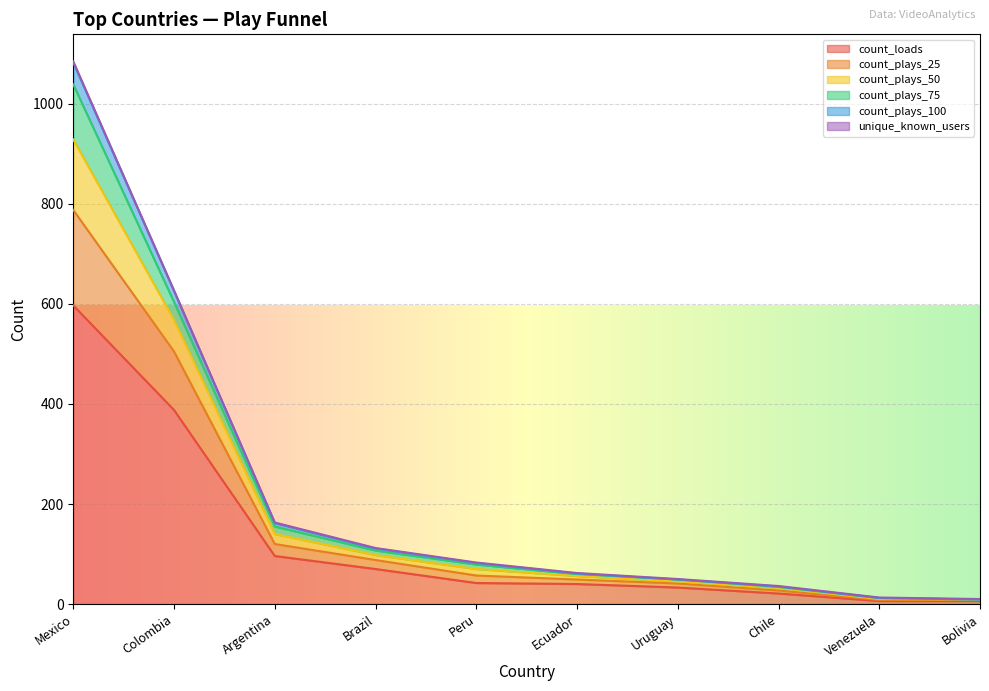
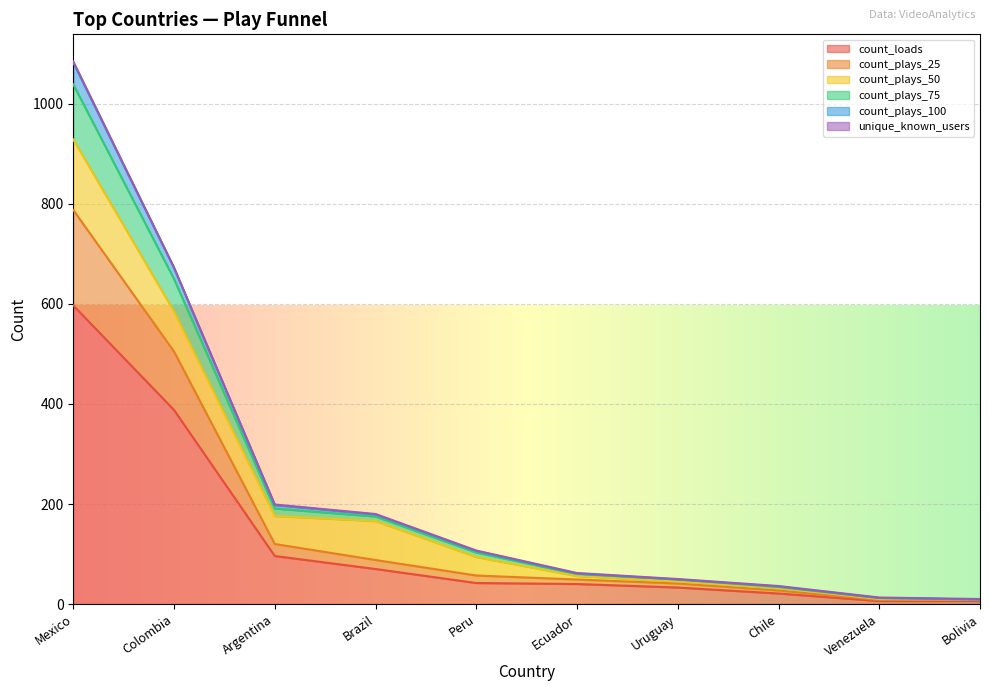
count_plays_50, Colombia: 60 -> 80
count_plays_75, Colombia: 40 -> 70
count_plays_50, Argentina: 20 -> 60
count_plays_50, Brazil: 10 -> 80
count_plays_50, Peru: 10 -> 40
